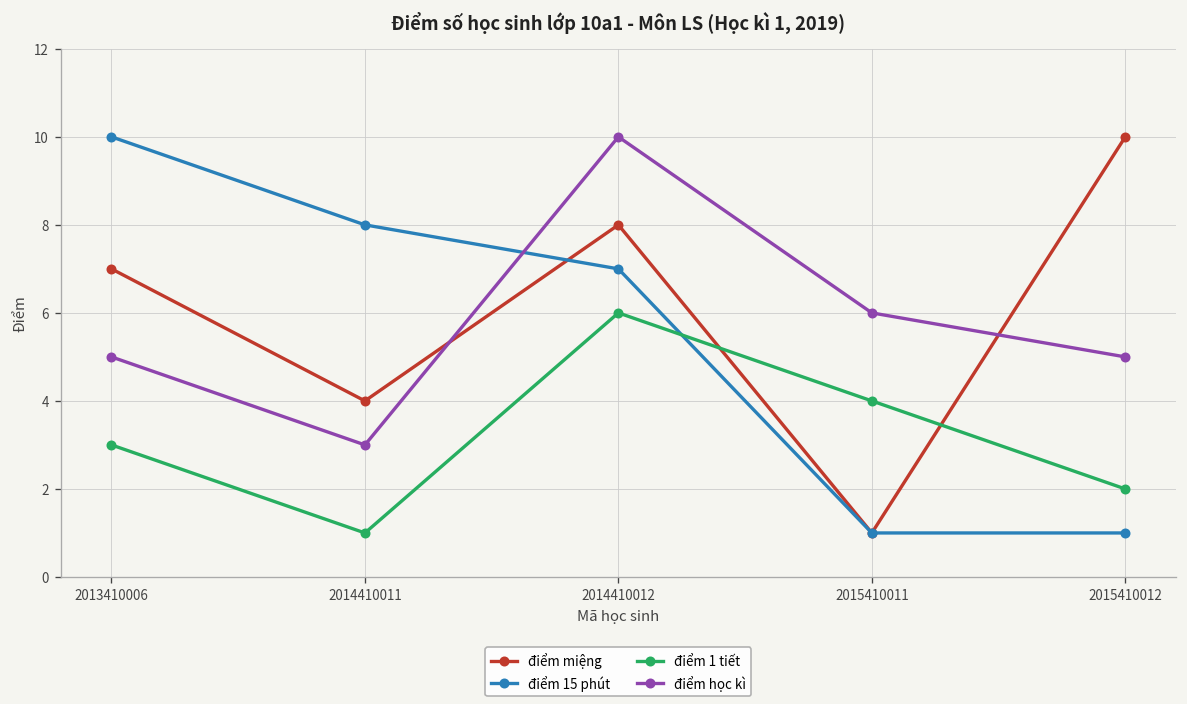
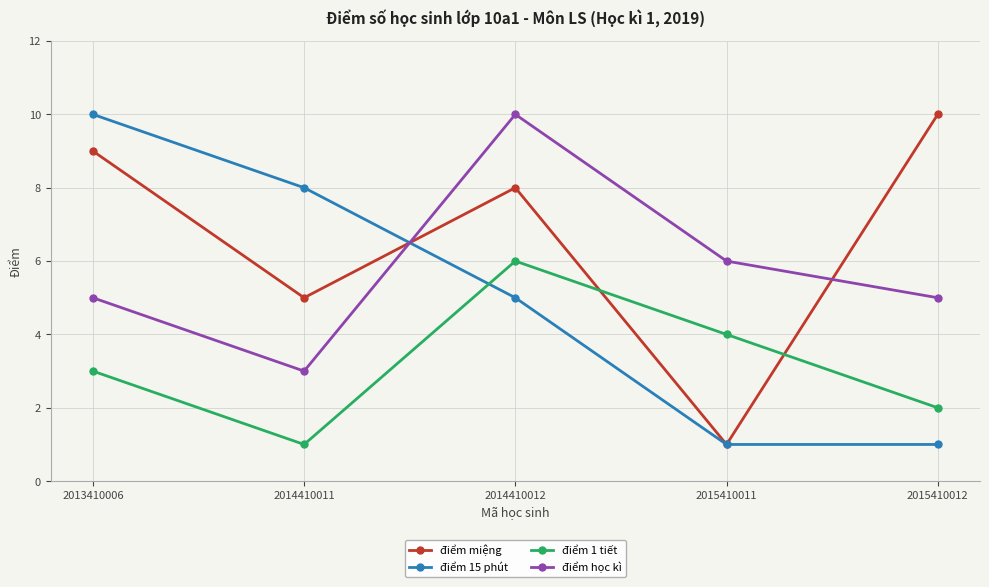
điểm miệng, 2013410006: 7 -> 9
điểm miệng, 2014410011: 4 -> 5
điểm 15 phút, 2014410012: 7 -> 5
